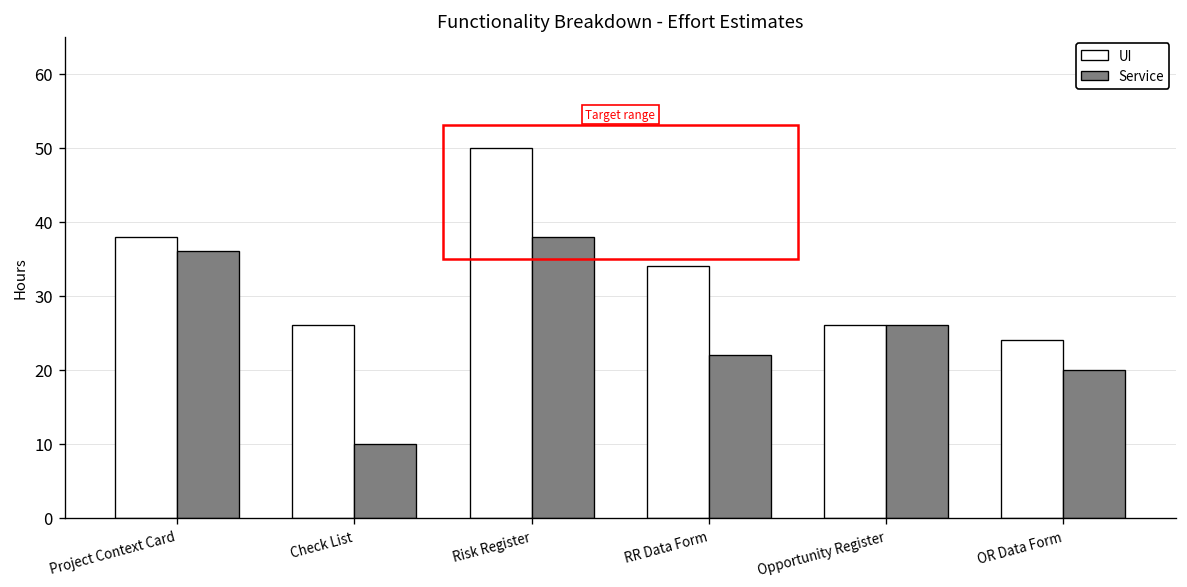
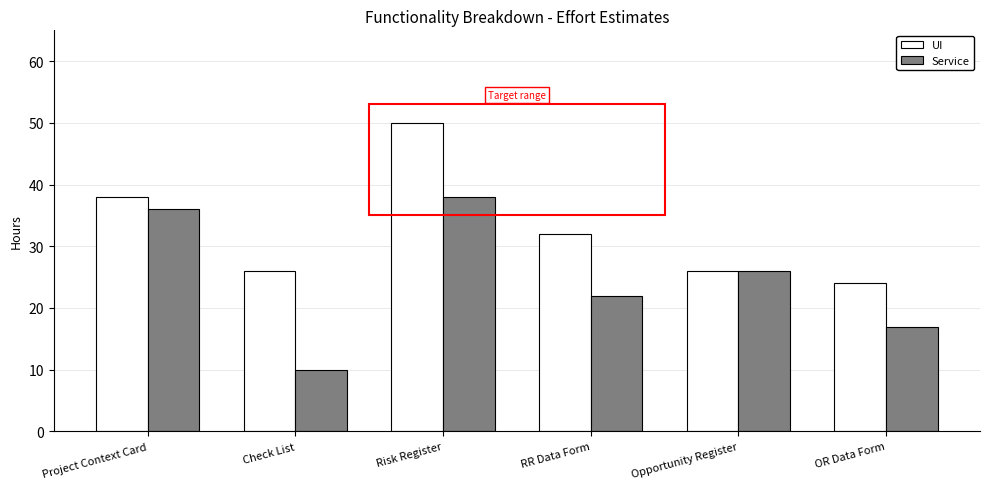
UI, RR Data Form: 34 -> 32
Service, OR Data Form: 20 -> 17
